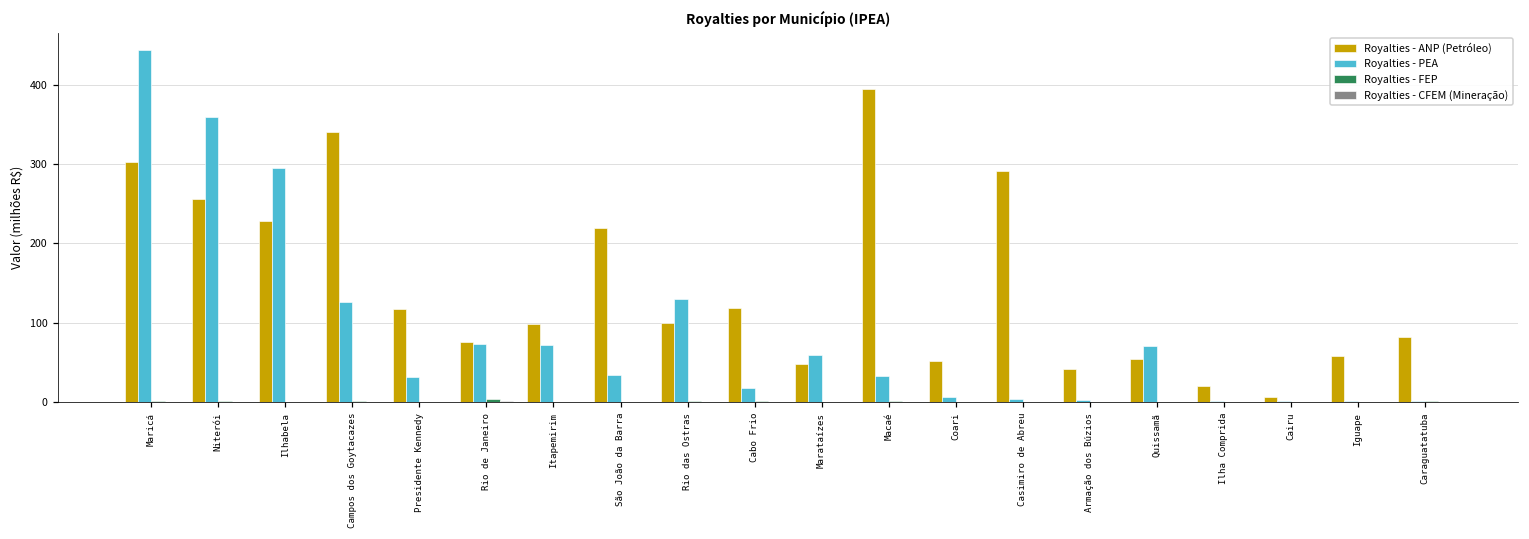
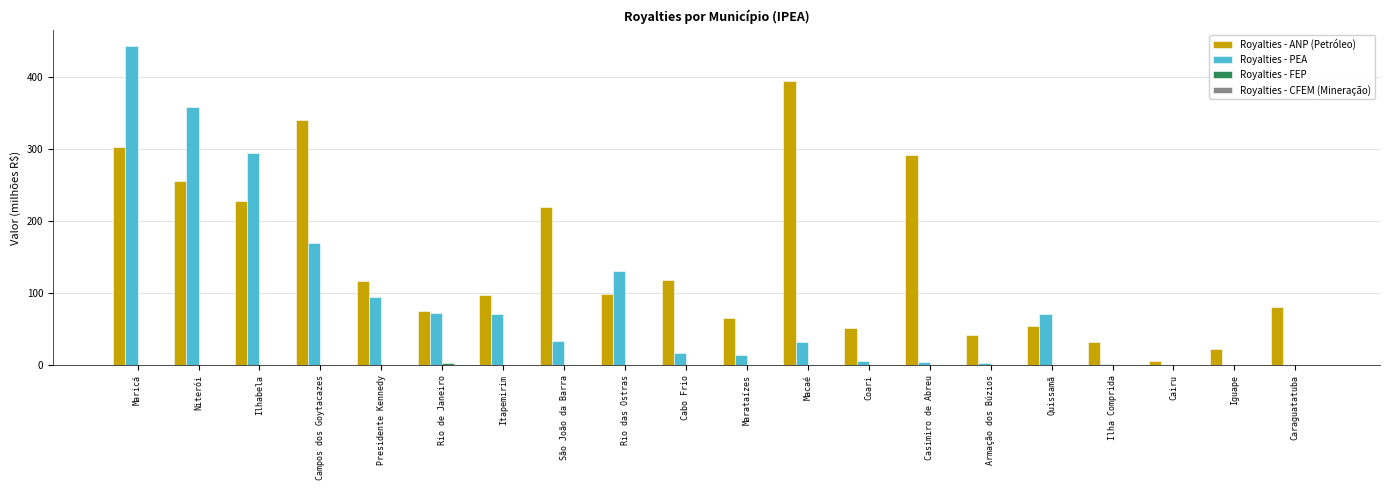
Royalties - PEA, Campos dos Goytacazes: 130 -> 170
Royalties - PEA, Presidente Kennedy: 30 -> 90
Royalties - ANP (Petróleo), Marataízes: 50 -> 70
Royalties - PEA, Marataízes: 60 -> 10
Royalties - ANP (Petróleo), Ilha Comprida: 20 -> 30
Royalties - ANP (Petróleo), Iguape: 60 -> 20
